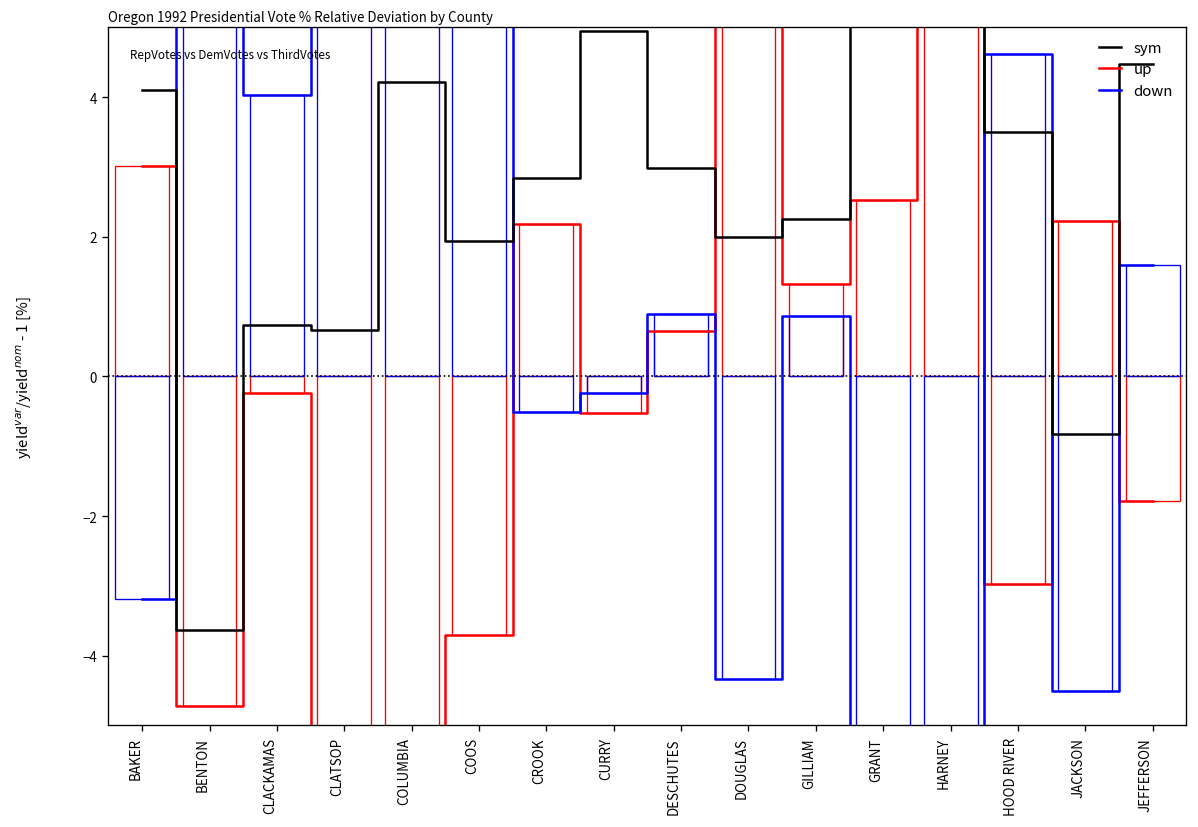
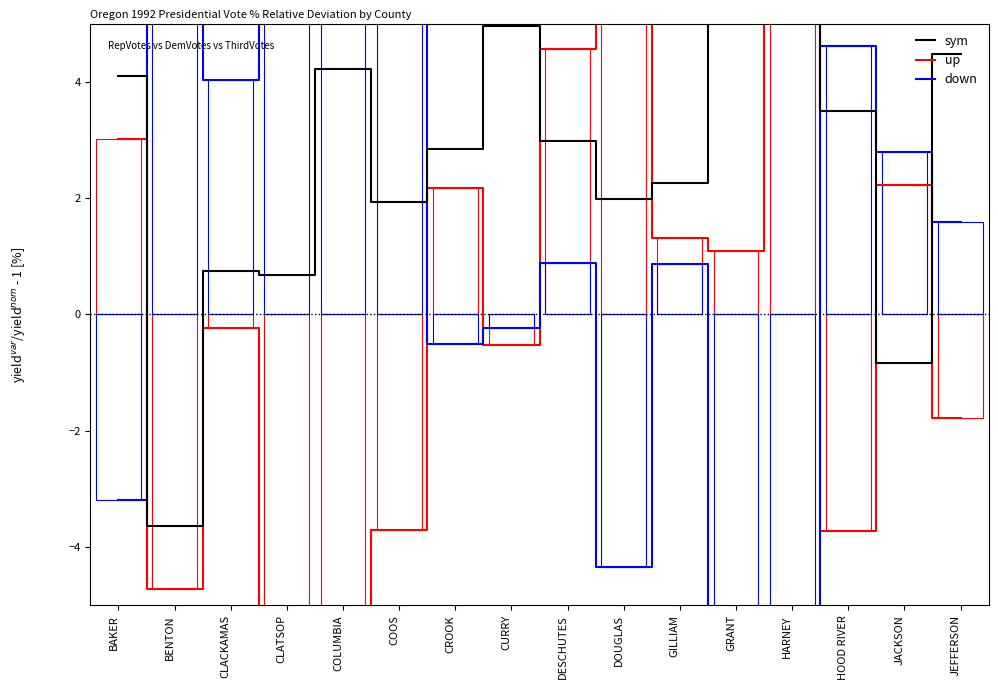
up, DESCHUTES: 0.6 -> 4.6
up, GRANT: 2.5 -> 1.1
up, HOOD RIVER: -3.0 -> -3.7
down, JACKSON: -4.5 -> 2.8
